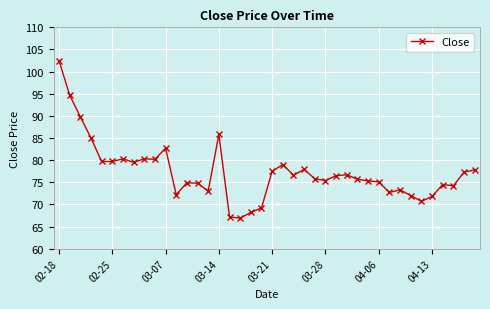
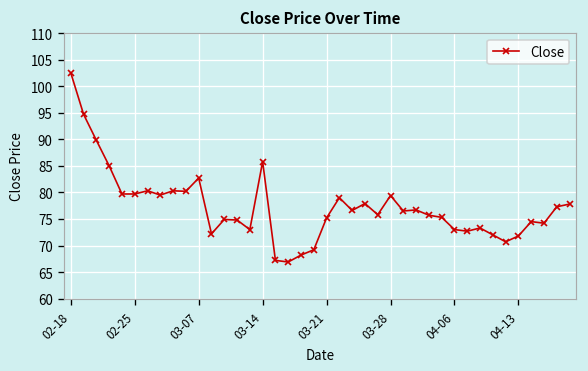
03-21: 78 -> 75
03-28: 75 -> 79
04-06: 75 -> 73
